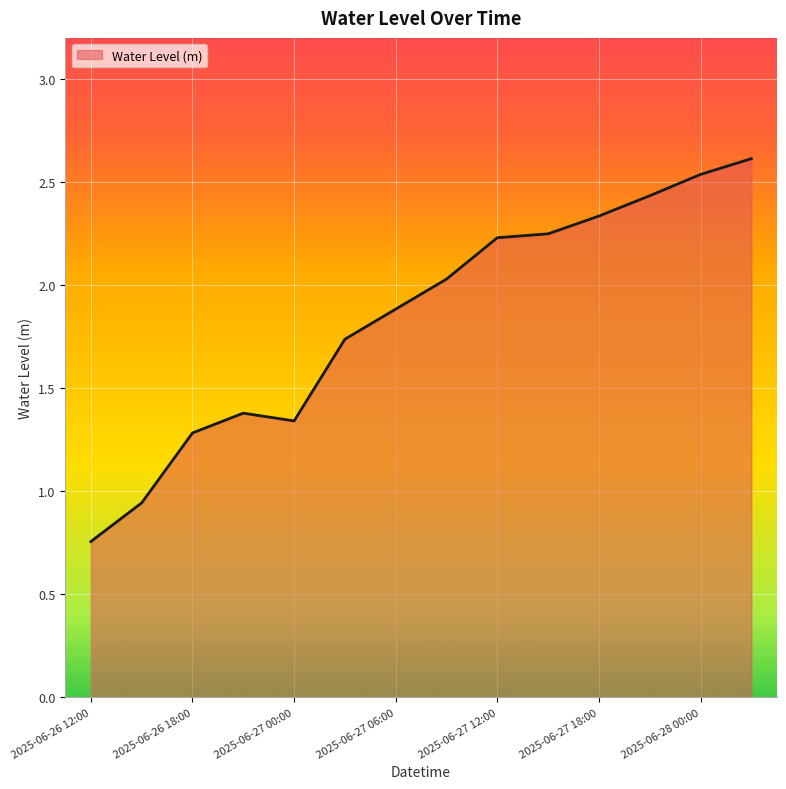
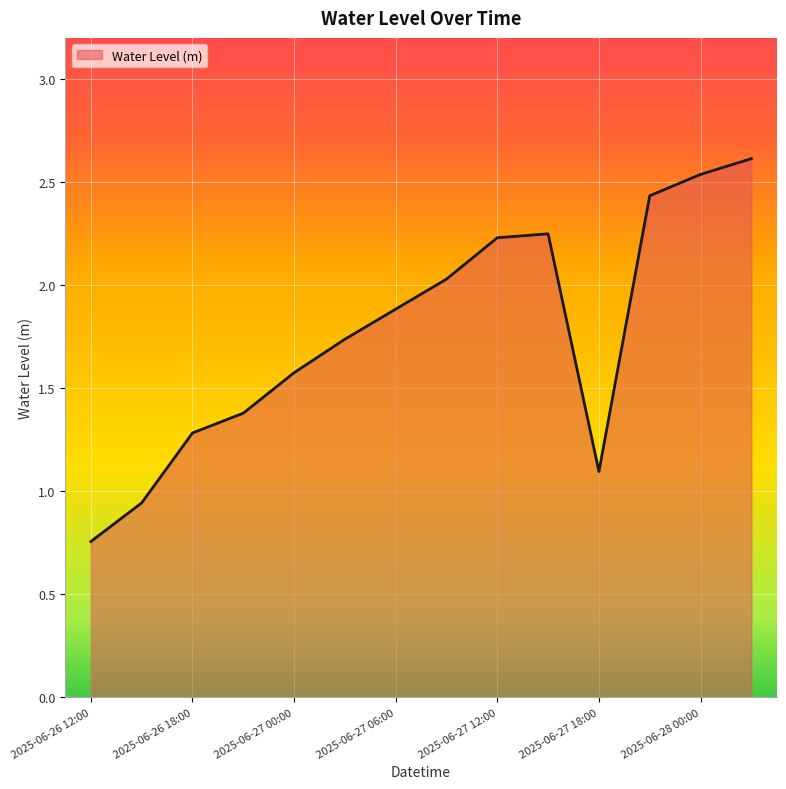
2025-06-27 00:00: 1.34 -> 1.58
2025-06-27 18:00: 2.34 -> 1.10
